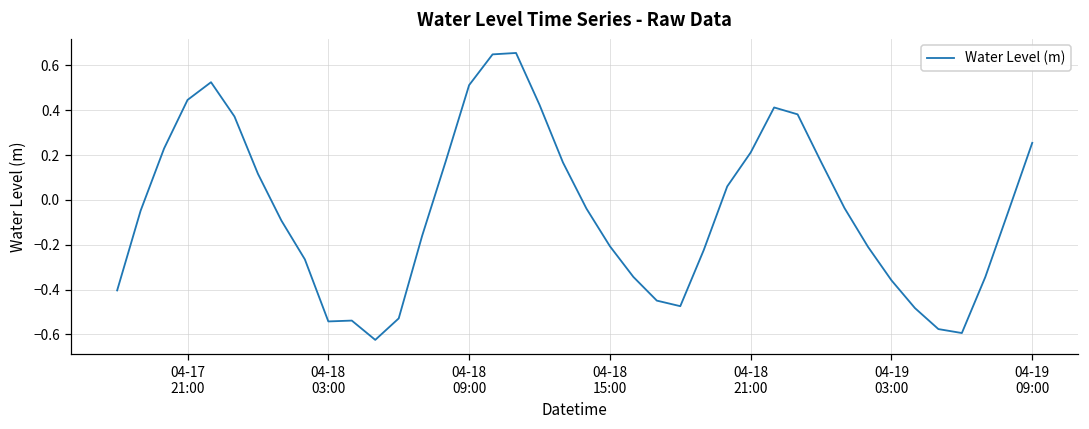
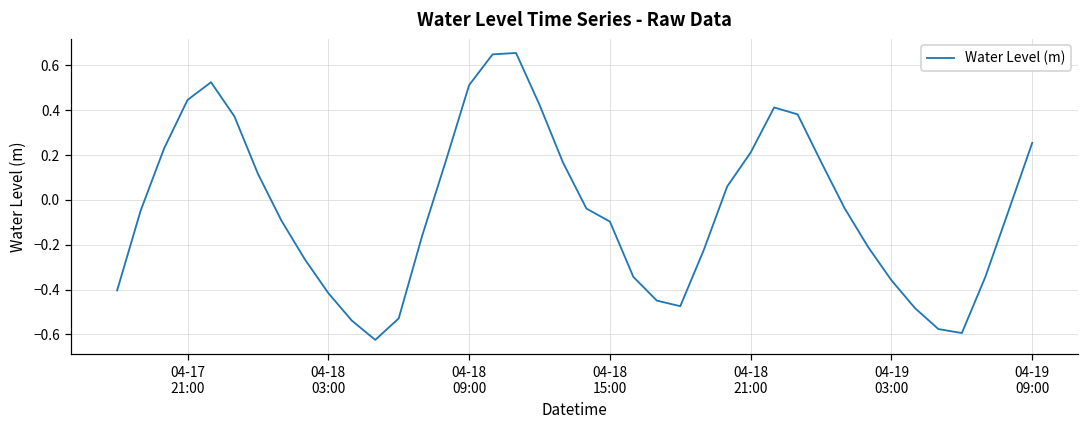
04-18 03:00: -0.54 -> -0.42
04-18 15:00: -0.21 -> -0.10
